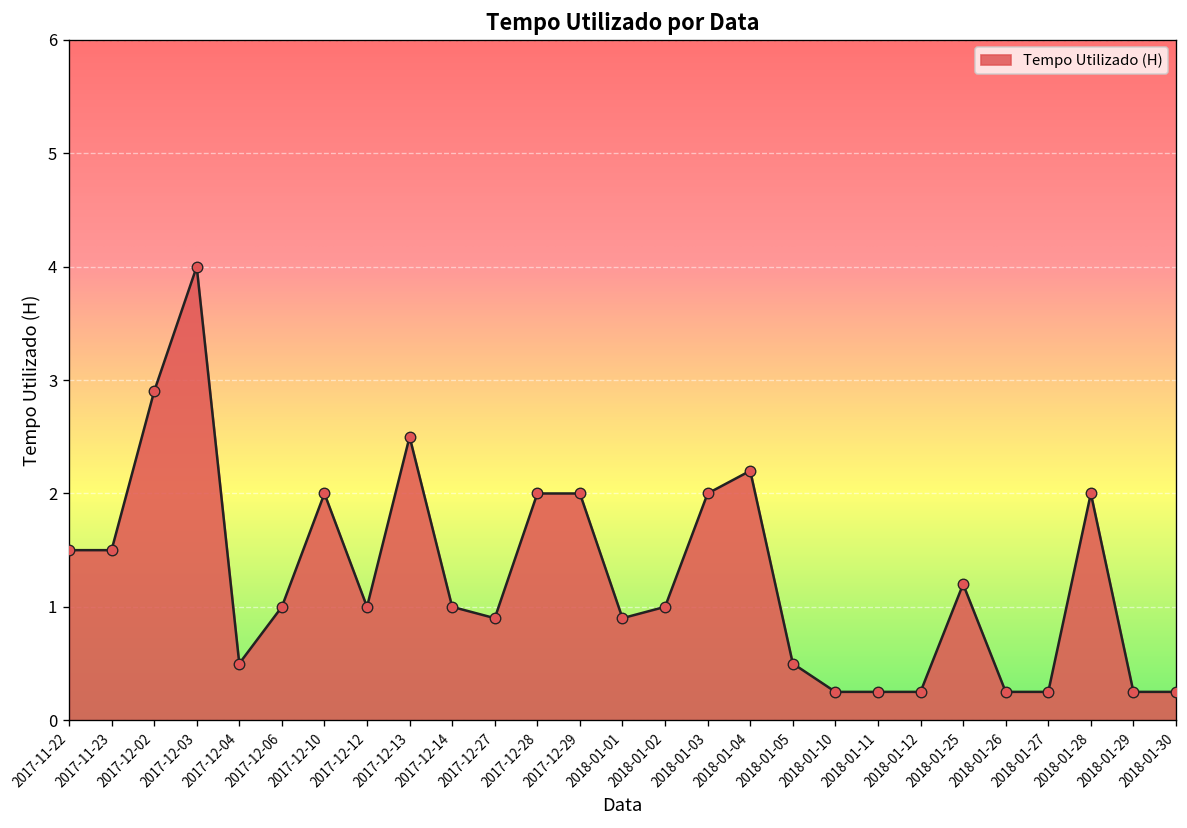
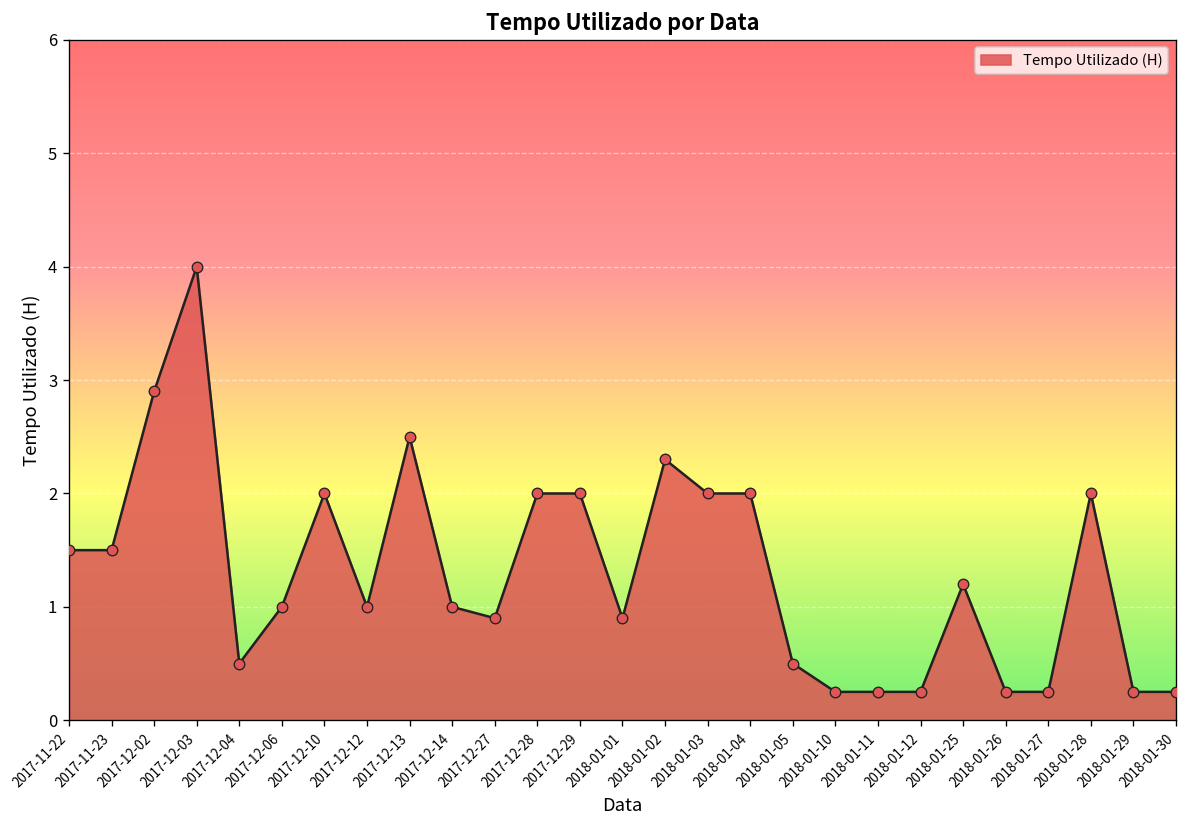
2018-01-02: 1.0 -> 2.3
2018-01-04: 2.2 -> 2.0
